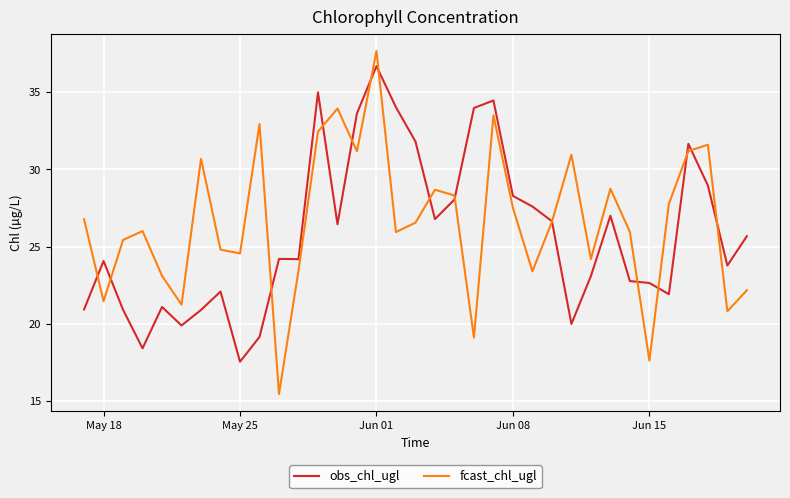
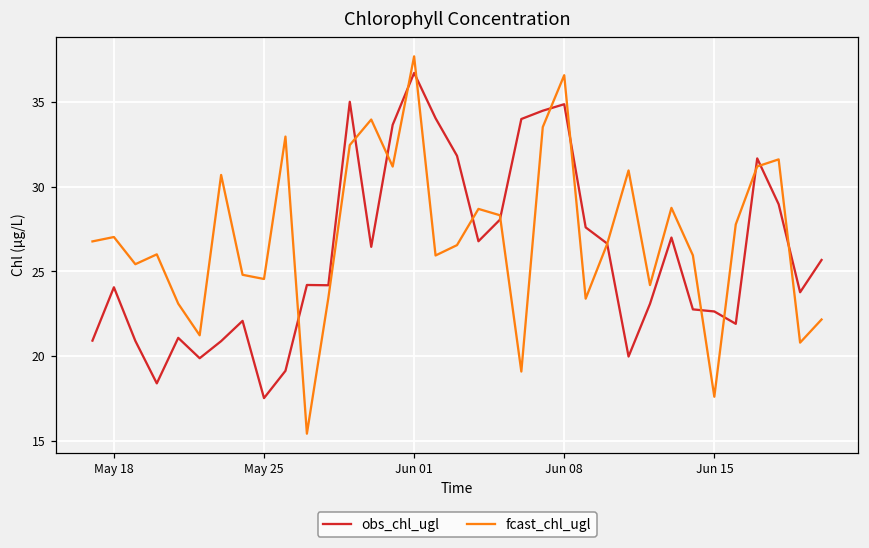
fcast_chl_ugl, May 18: 21.5 -> 27.0
obs_chl_ugl, Jun 08: 28.3 -> 34.8
fcast_chl_ugl, Jun 08: 27.5 -> 36.6
